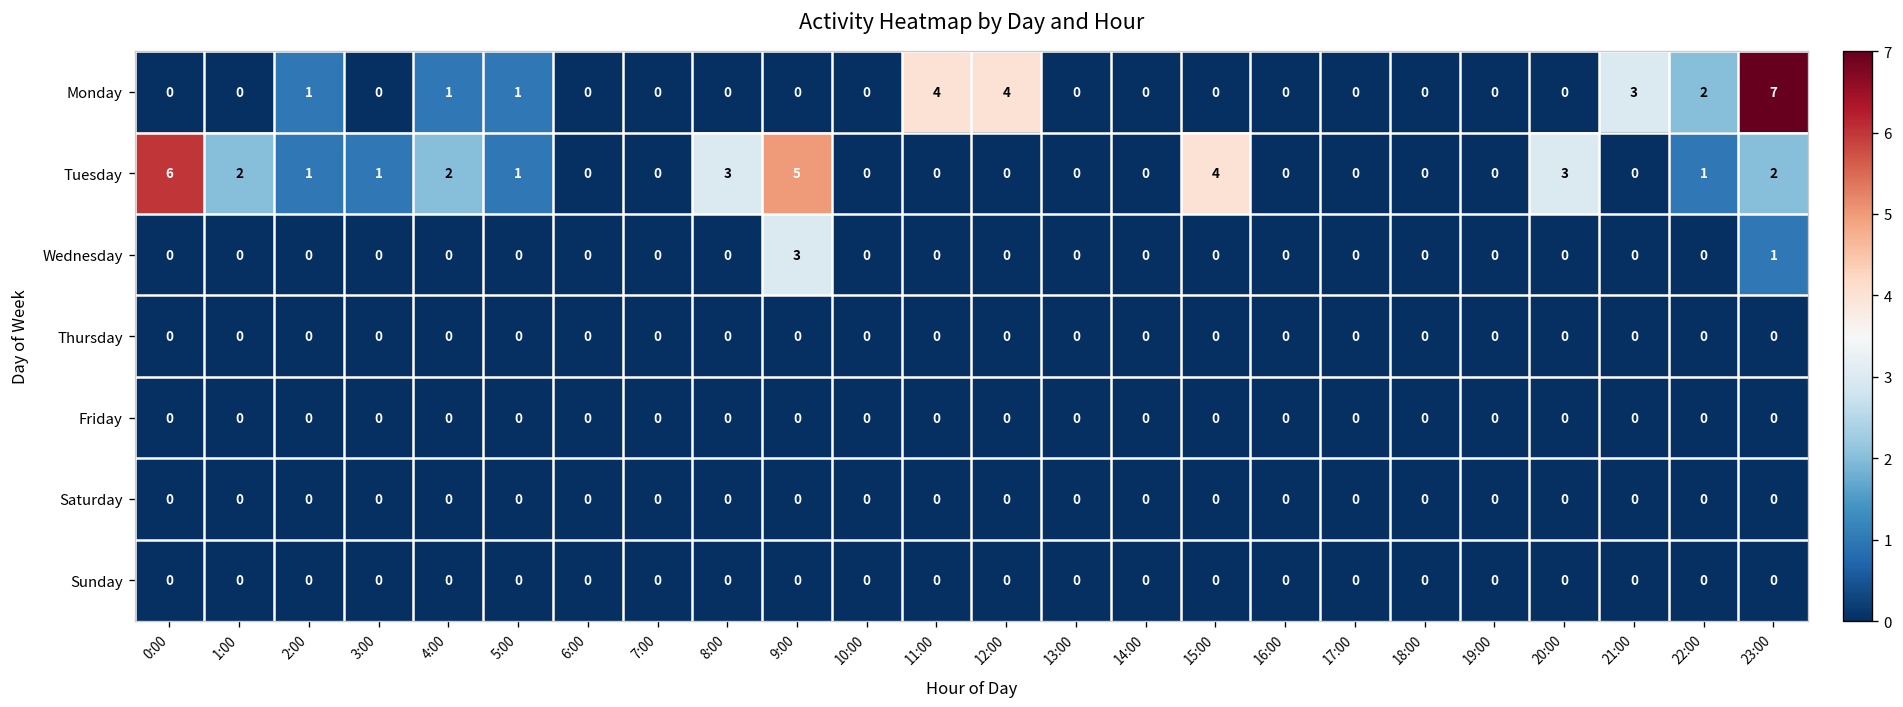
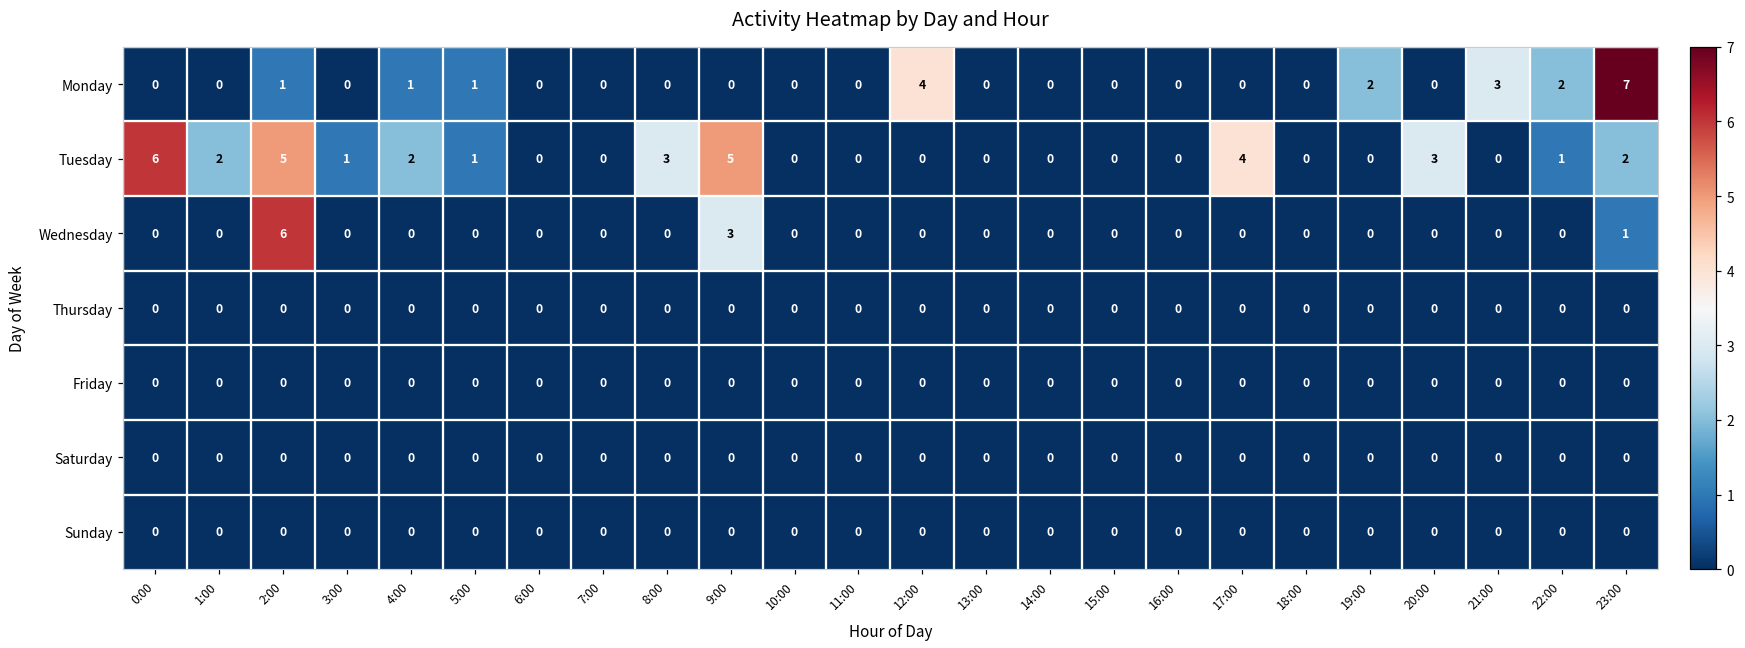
Monday, 11:00: 4 -> 0
Monday, 19:00: 0 -> 2
Tuesday, 2:00: 1 -> 5
Tuesday, 15:00: 4 -> 0
Tuesday, 17:00: 0 -> 4
Wednesday, 2:00: 0 -> 6
